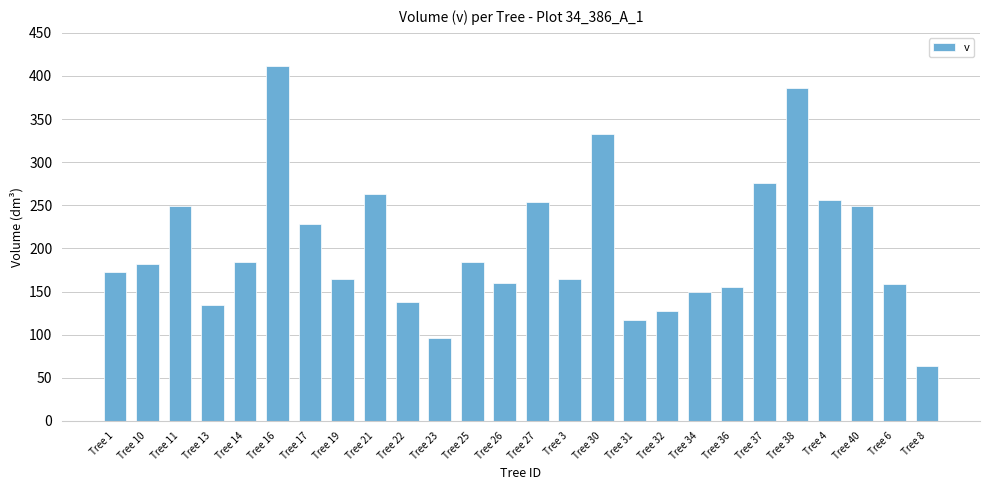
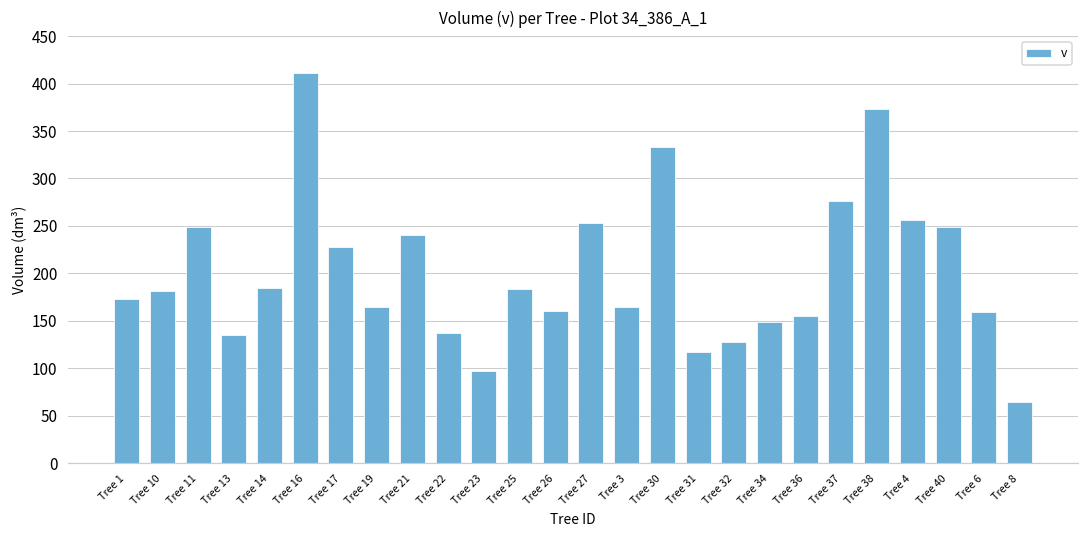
Tree 21: 260 -> 240
Tree 38: 390 -> 370
